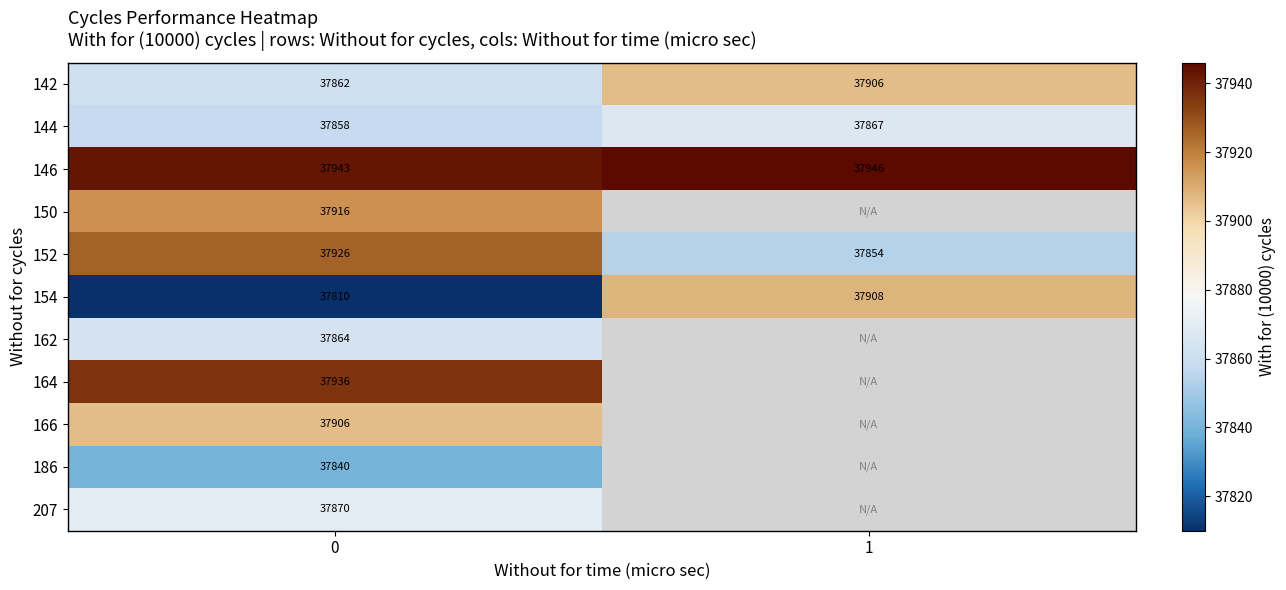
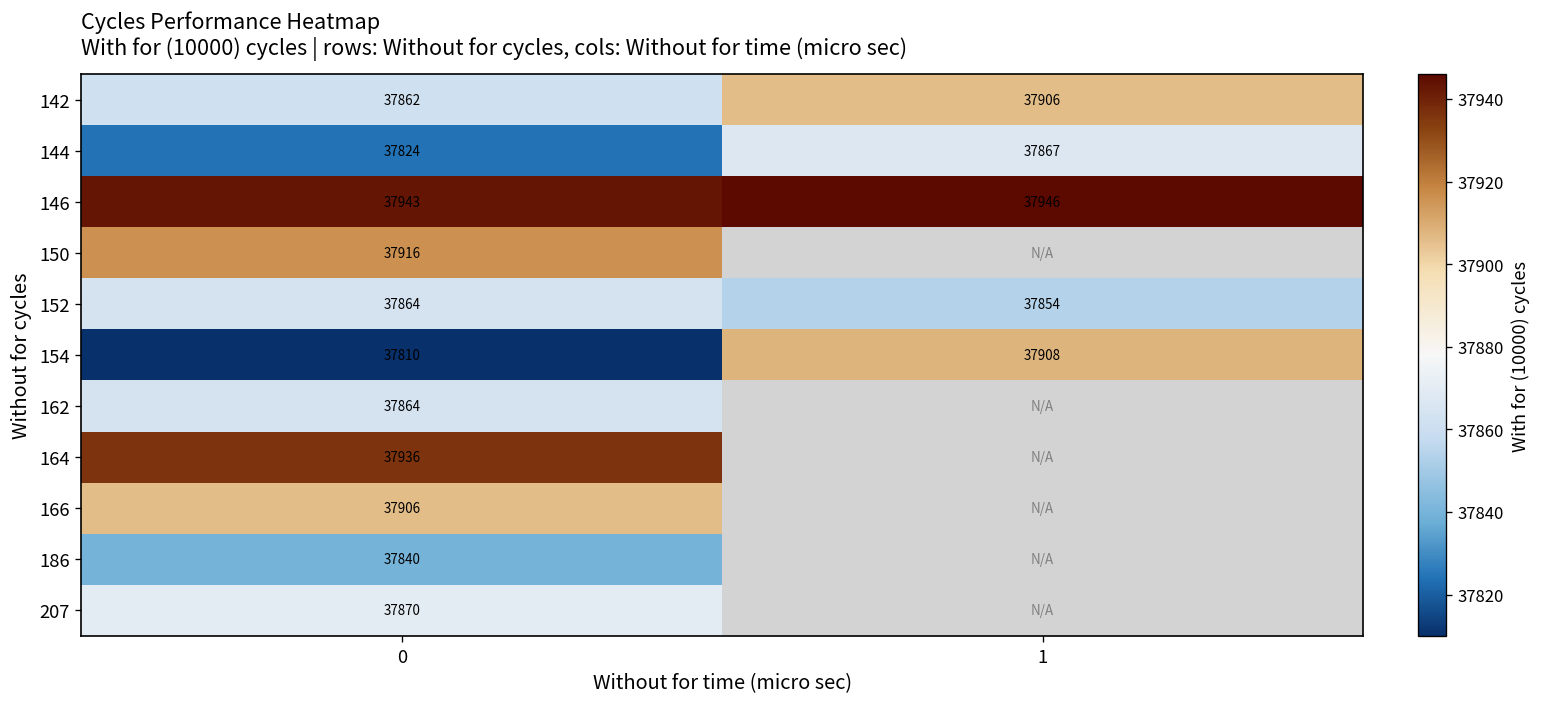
144, 0: 37858 -> 37824
152, 0: 37926 -> 37864
